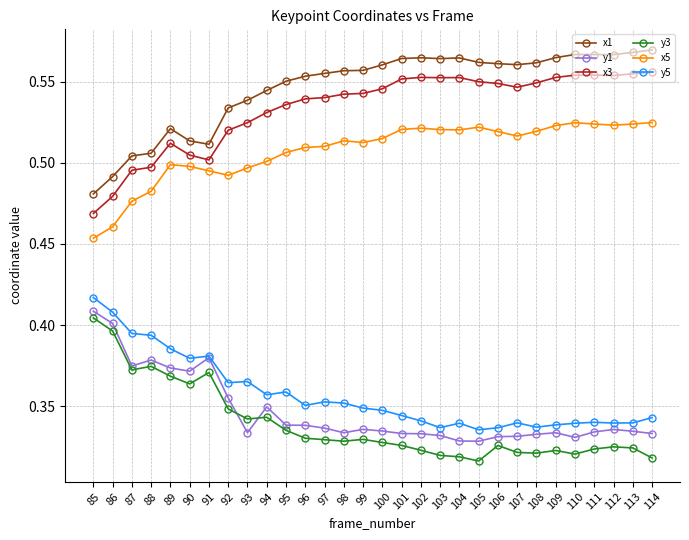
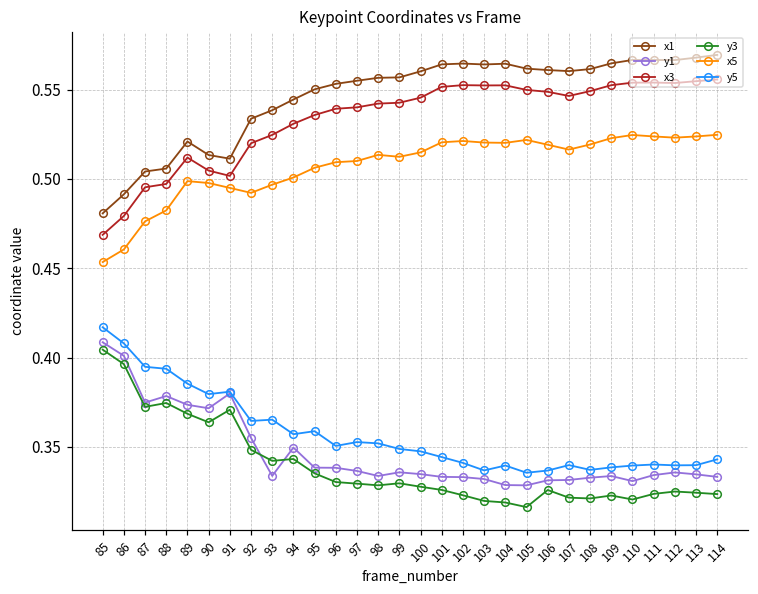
y3, 114: 0.318 -> 0.324
